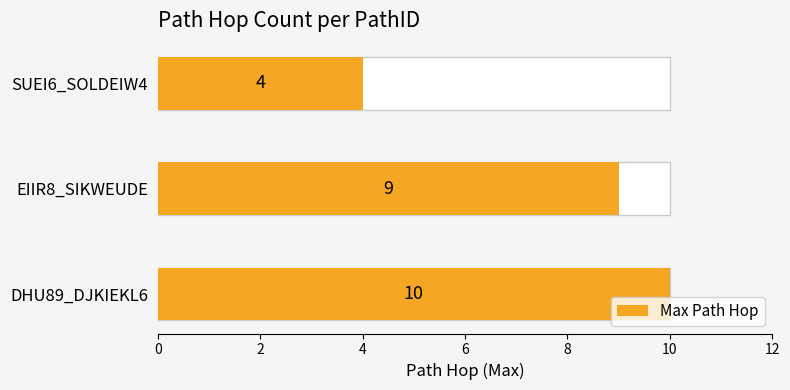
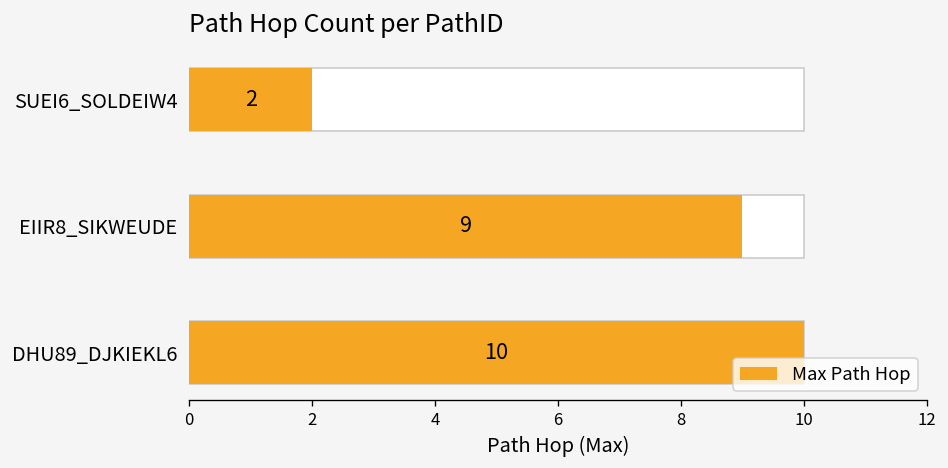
Max Path Hop, SUEI6_SOLDEIW4: 4 -> 2
